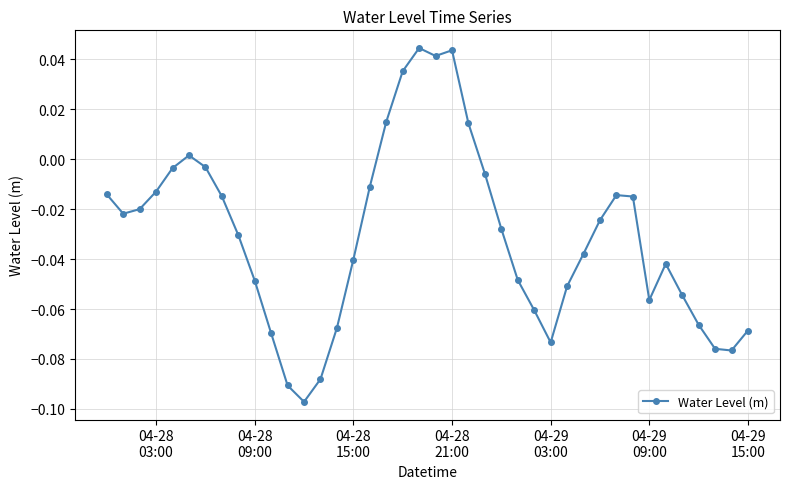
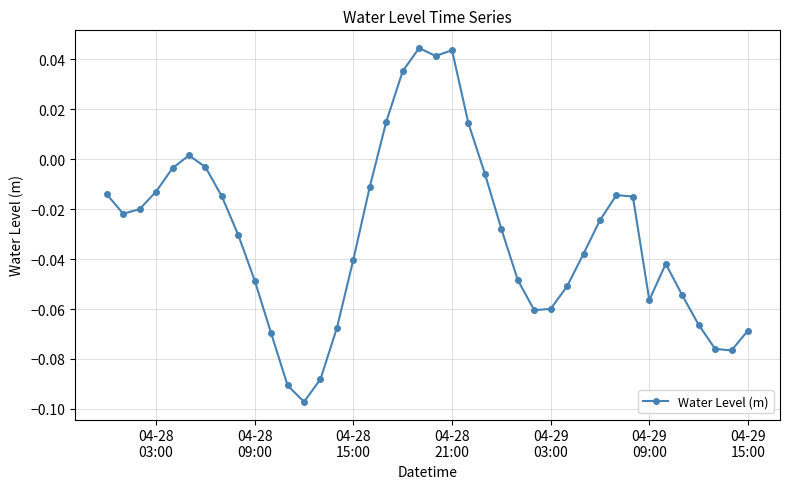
04-29 03:00: -0.073 -> -0.060
